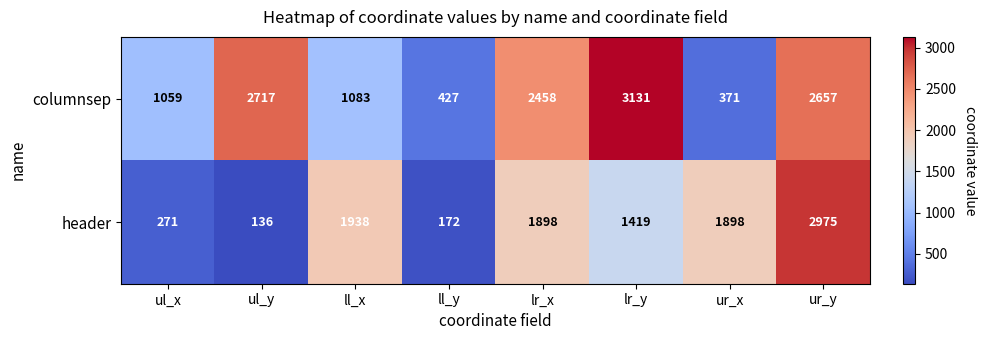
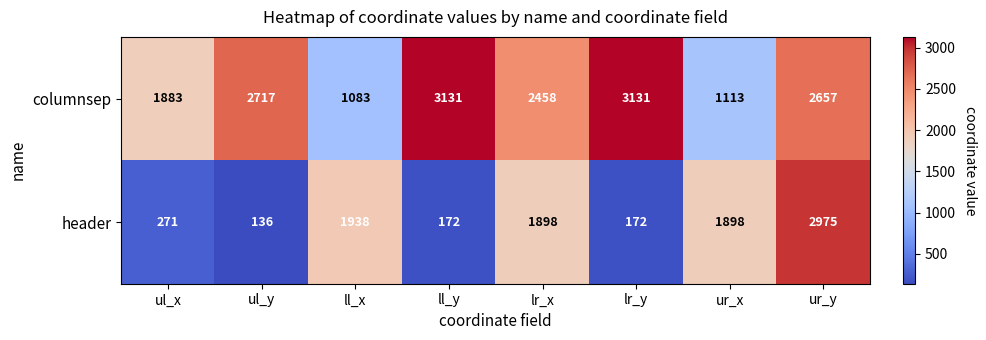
columnsep, ul_x: 1059 -> 1883
columnsep, ll_y: 427 -> 3131
columnsep, ur_x: 371 -> 1113
header, lr_y: 1419 -> 172
